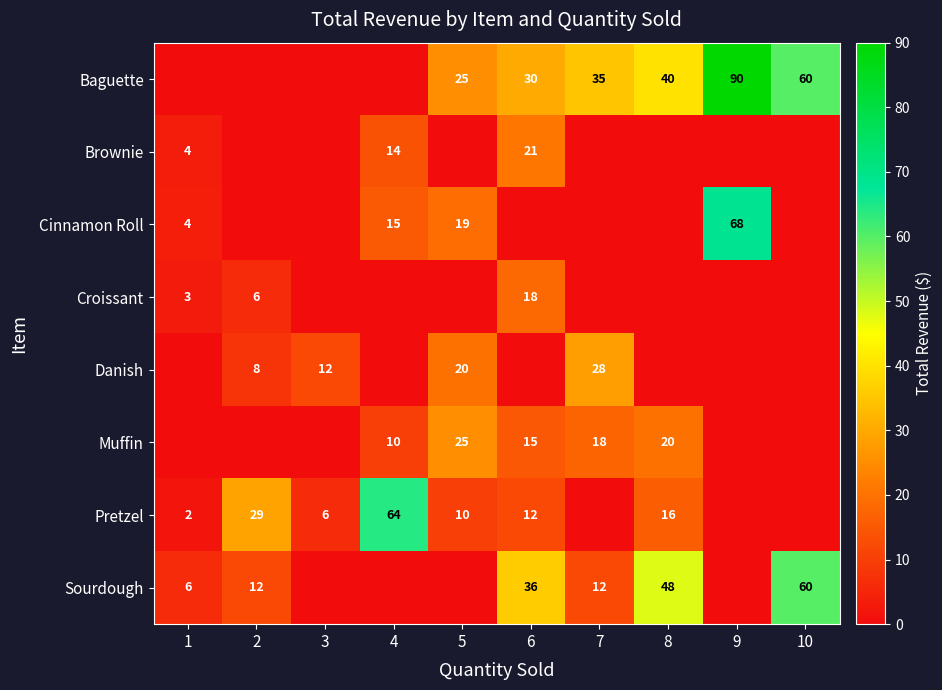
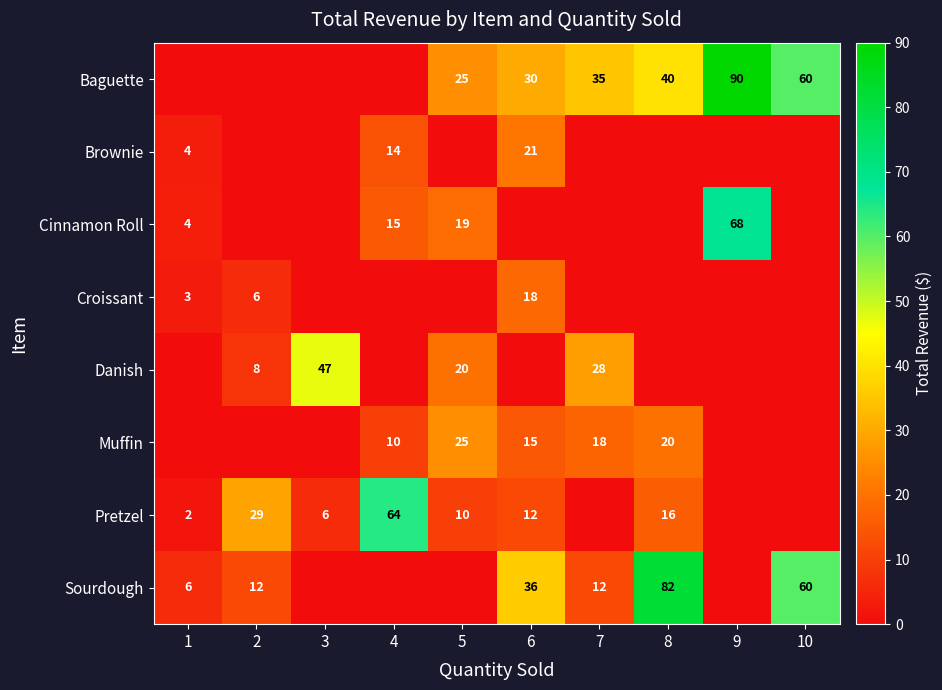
Danish, 3: 12 -> 47
Sourdough, 8: 48 -> 82
